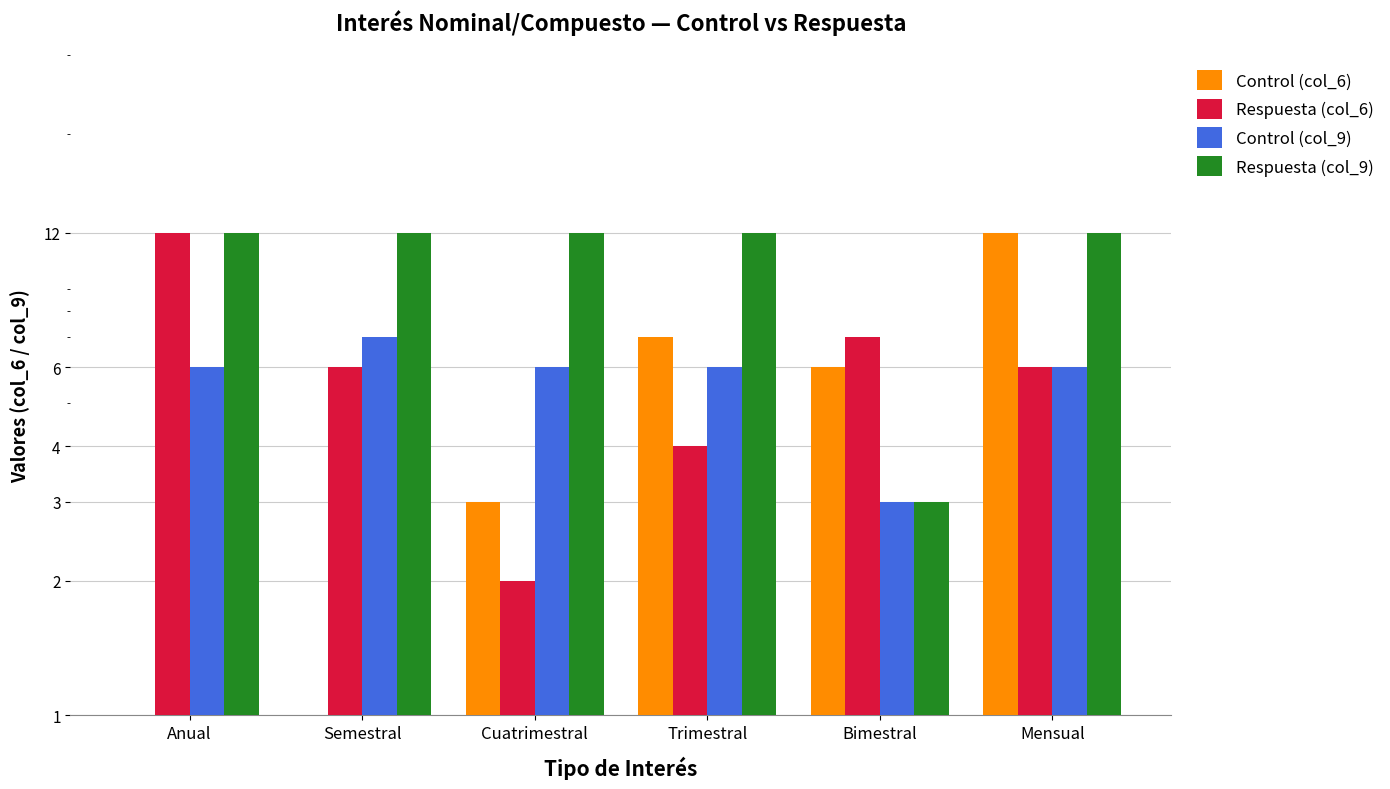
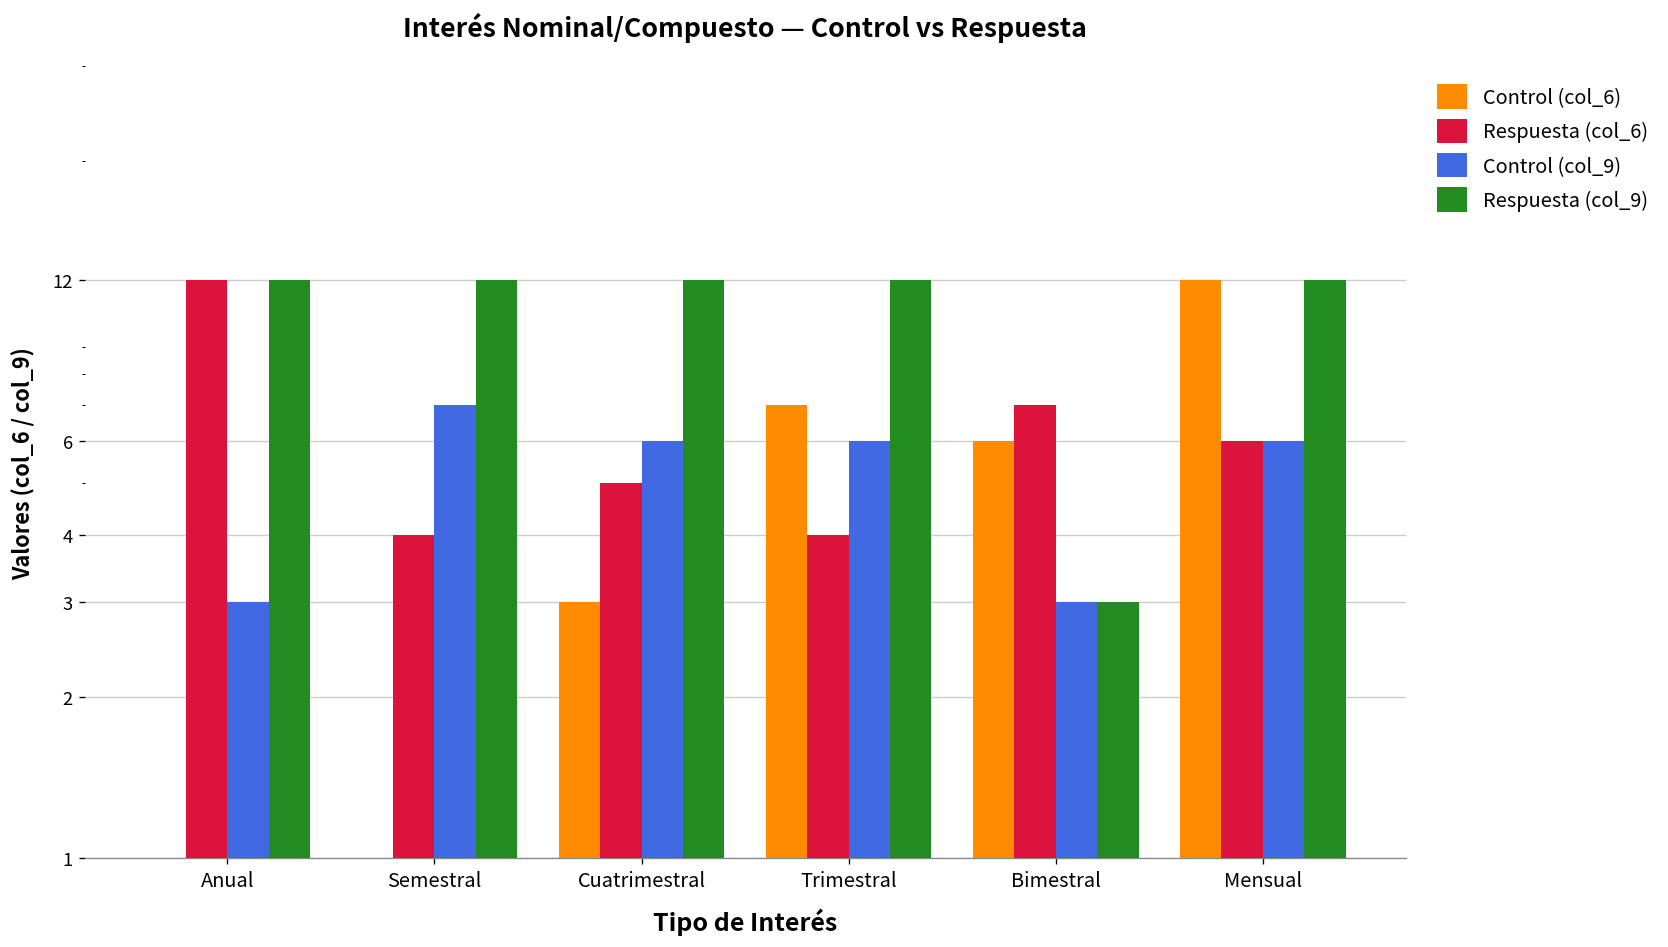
Control (col_9), Anual: 6 -> 3
Respuesta (col_6), Semestral: 6 -> 4
Respuesta (col_6), Cuatrimestral: 2 -> 5
